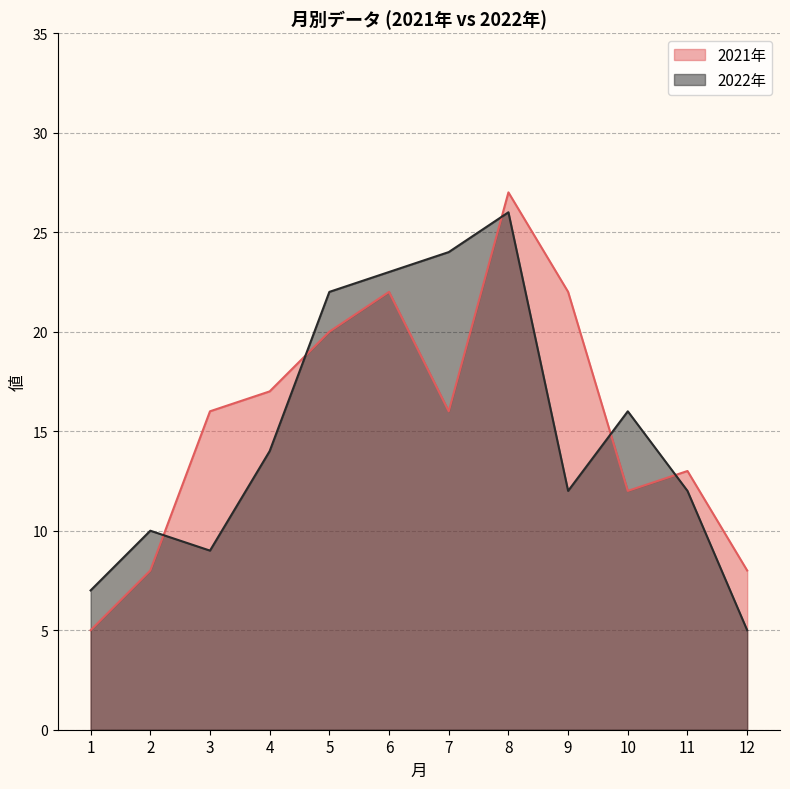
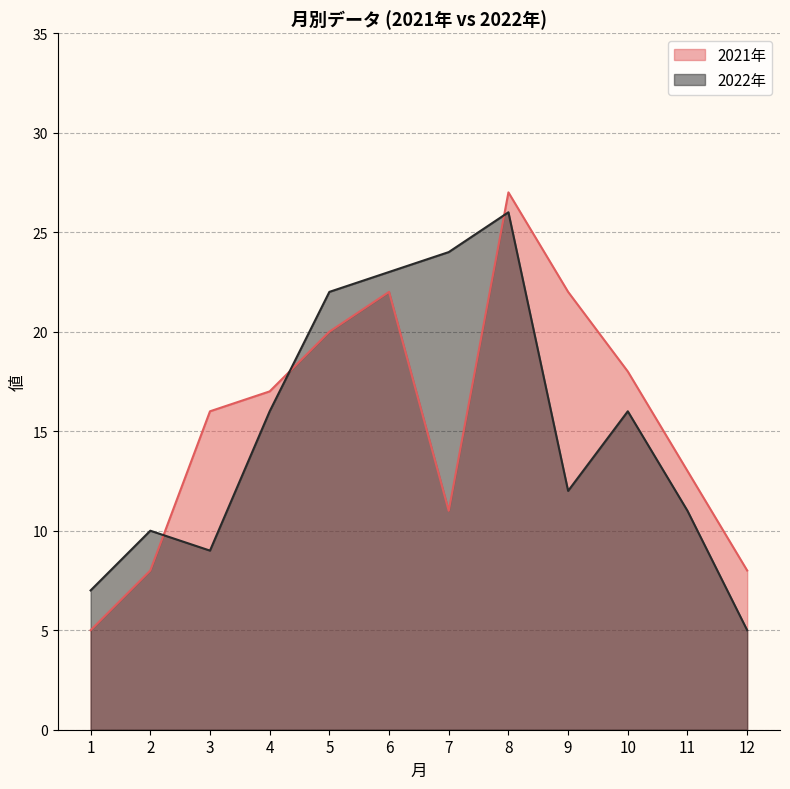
2022年, 4: 14 -> 16
2021年, 7: 16 -> 11
2021年, 10: 12 -> 18
2022年, 11: 12 -> 11
